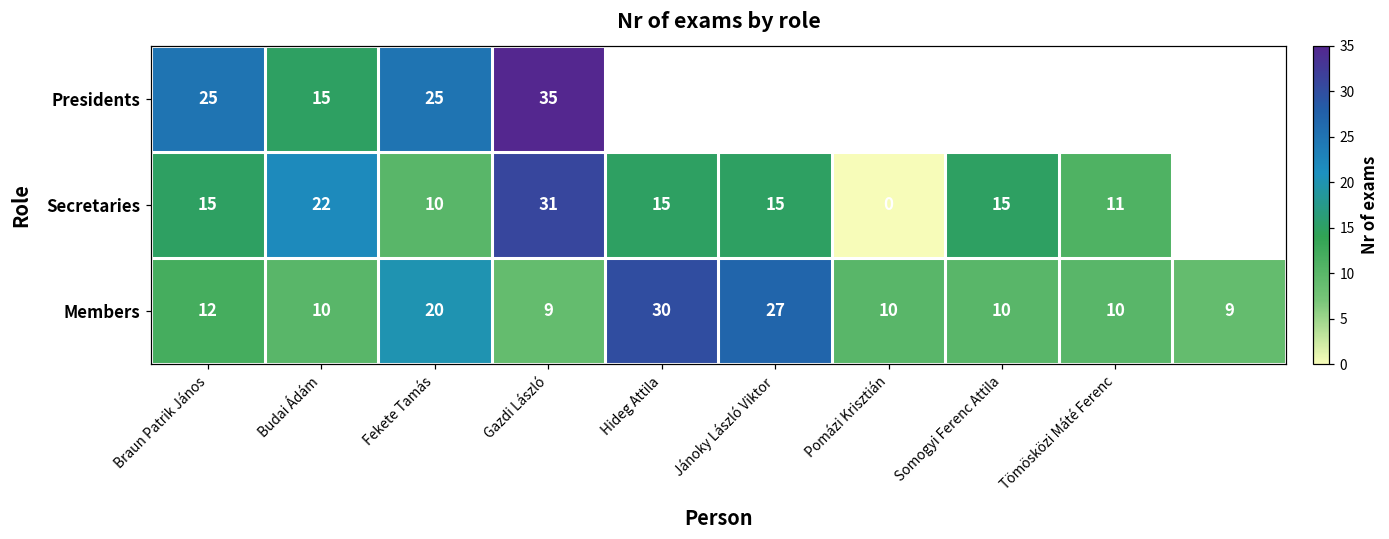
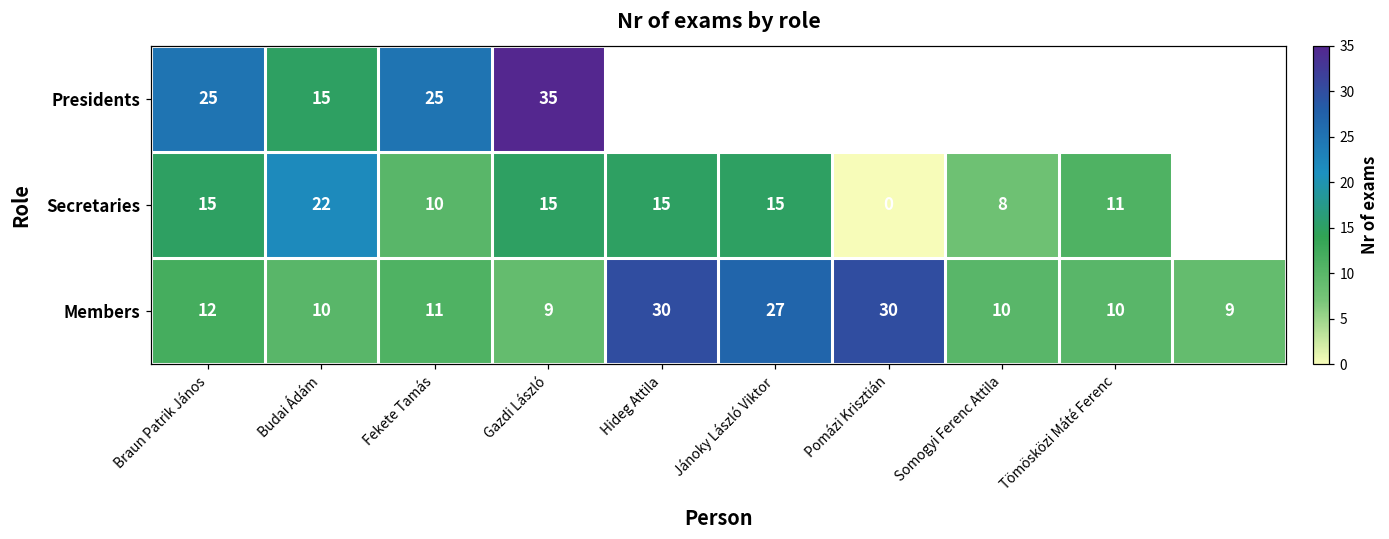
Secretaries, Gazdi László: 31 -> 15
Secretaries, Somogyi Ferenc Attila: 15 -> 8
Members, Fekete Tamás: 20 -> 11
Members, Pomázi Krisztián: 10 -> 30
